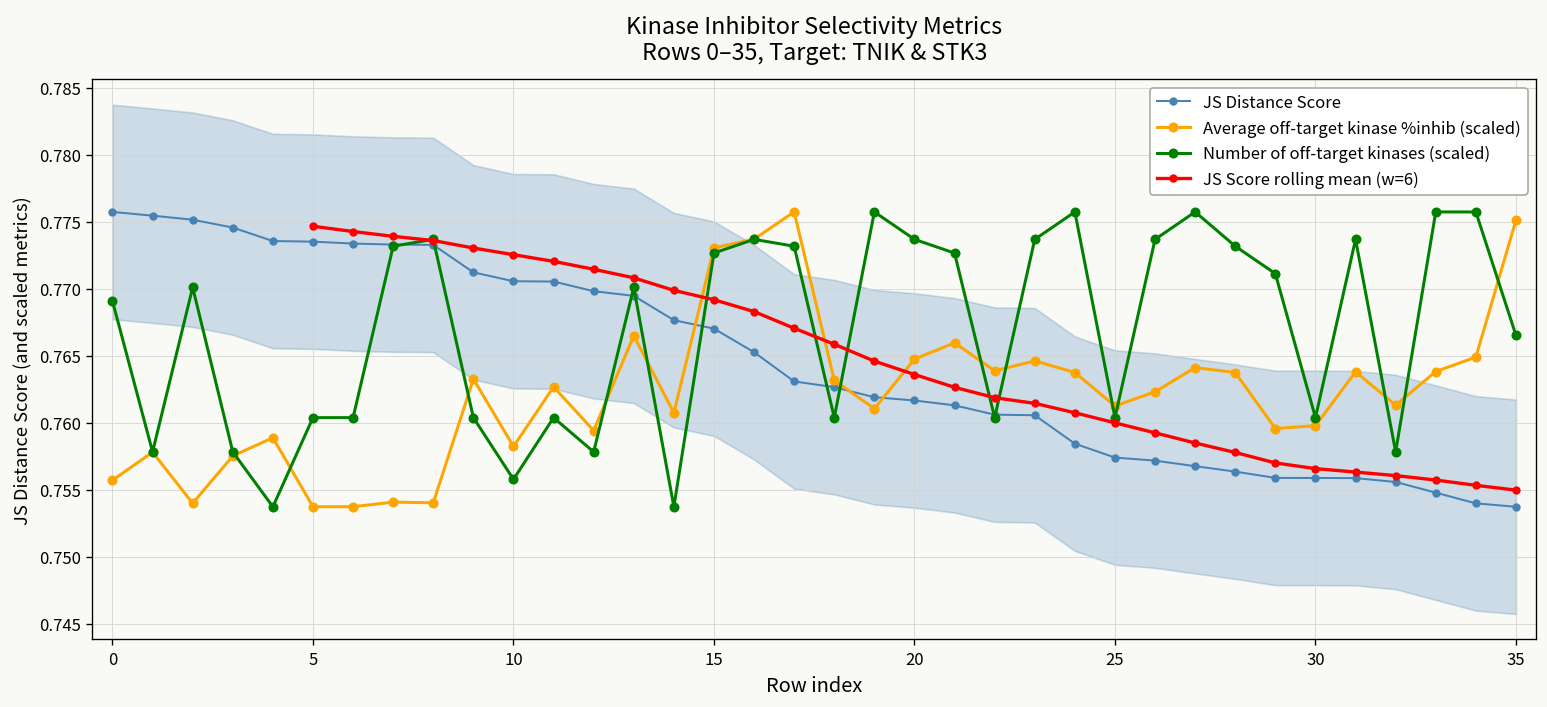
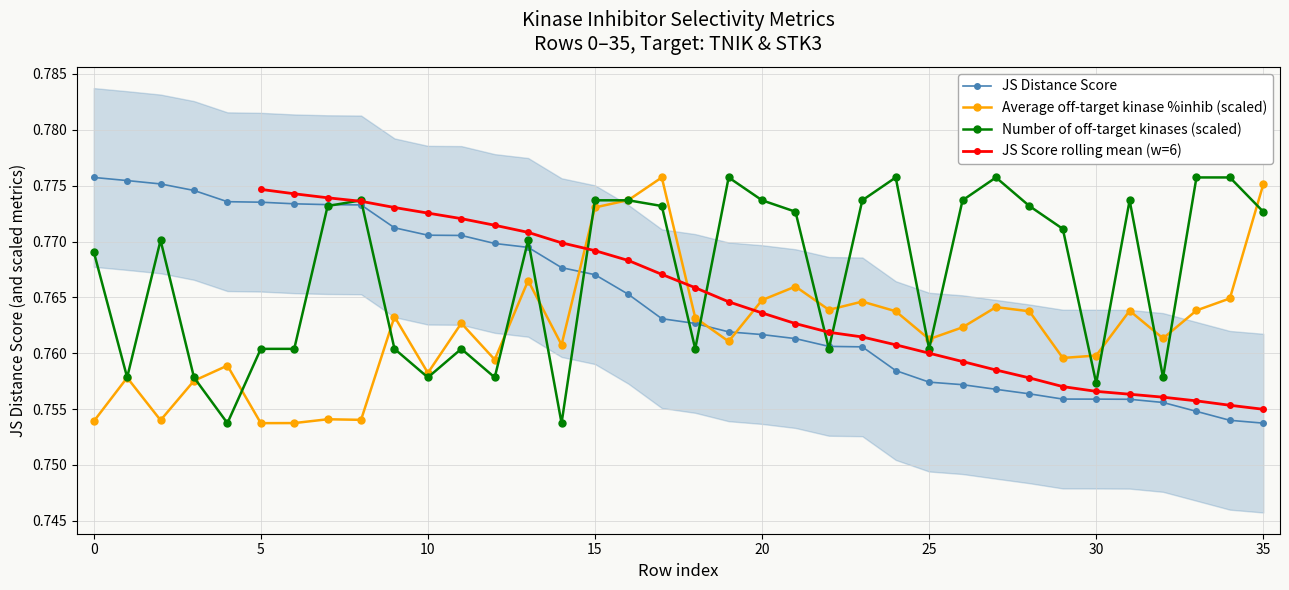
Average off-target kinase %inhib (scaled), 0: 0.7557 -> 0.7539
Number of off-target kinases (scaled), 10: 0.7558 -> 0.7578
Number of off-target kinases (scaled), 15: 0.7727 -> 0.7737
Number of off-target kinases (scaled), 30: 0.7604 -> 0.7573
Number of off-target kinases (scaled), 35: 0.7665 -> 0.7727
